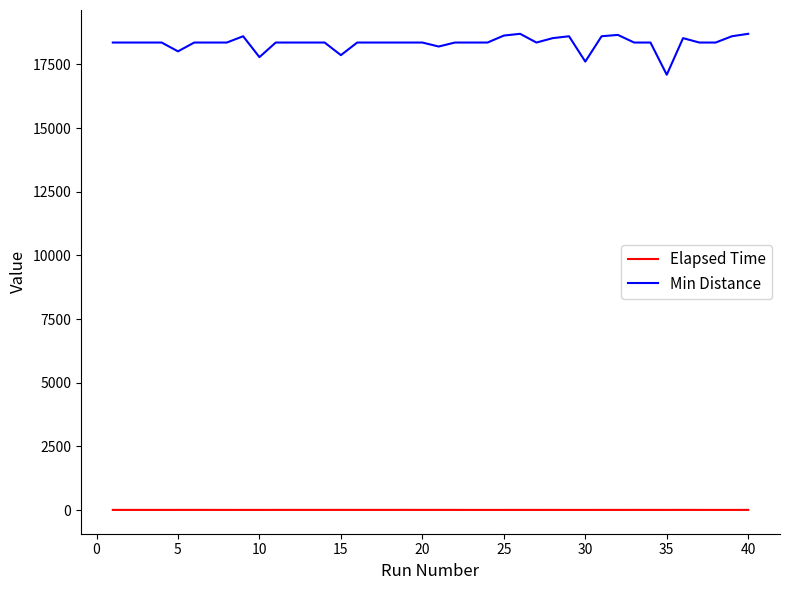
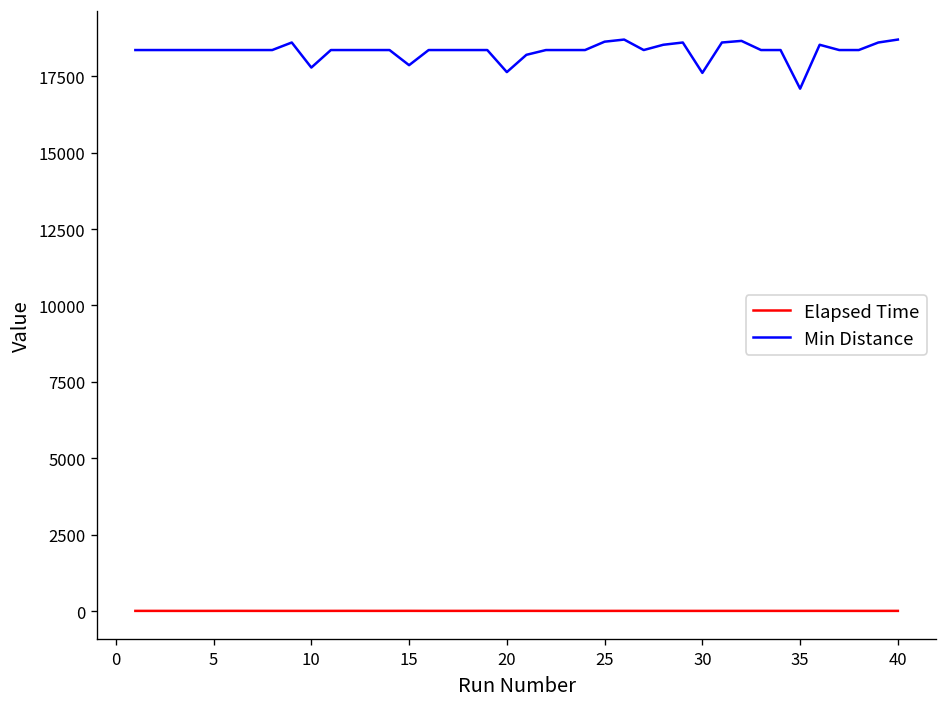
Min Distance, 5: 18000 -> 18400
Min Distance, 20: 18400 -> 17600
